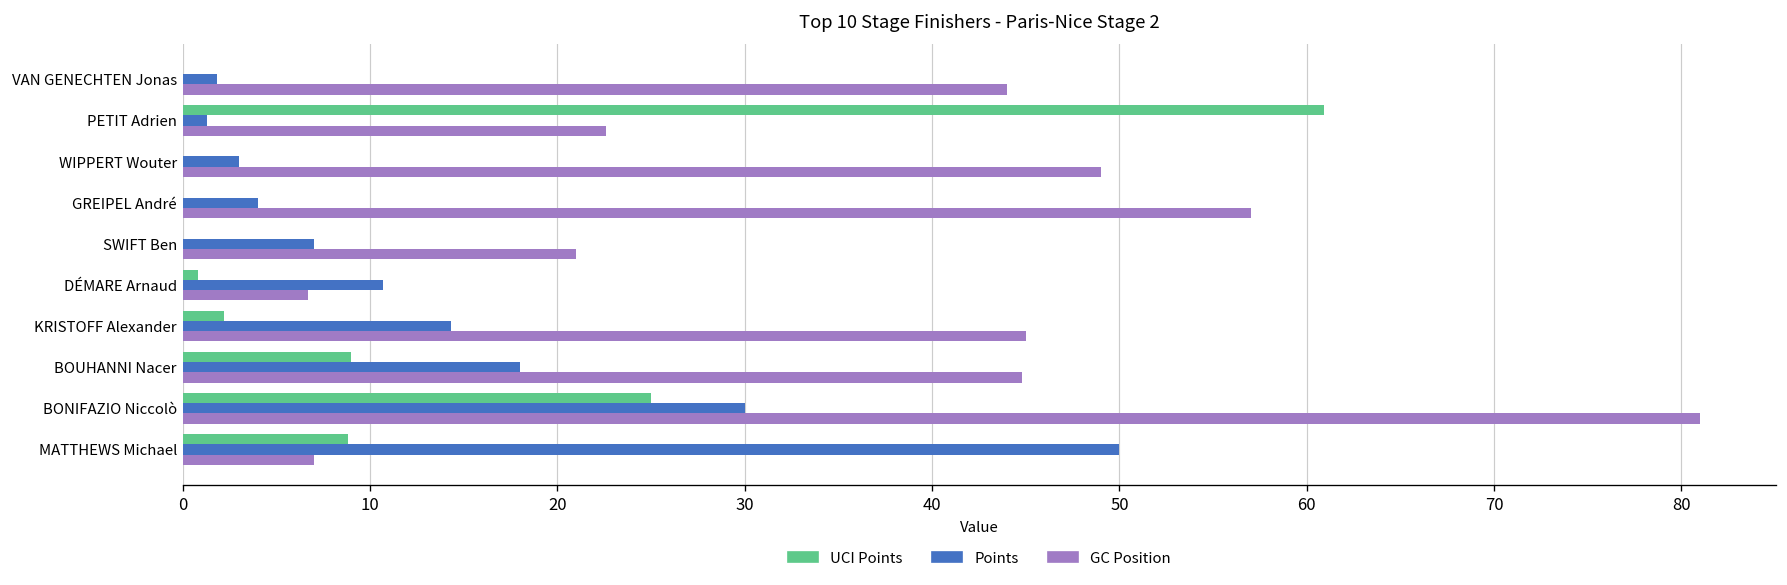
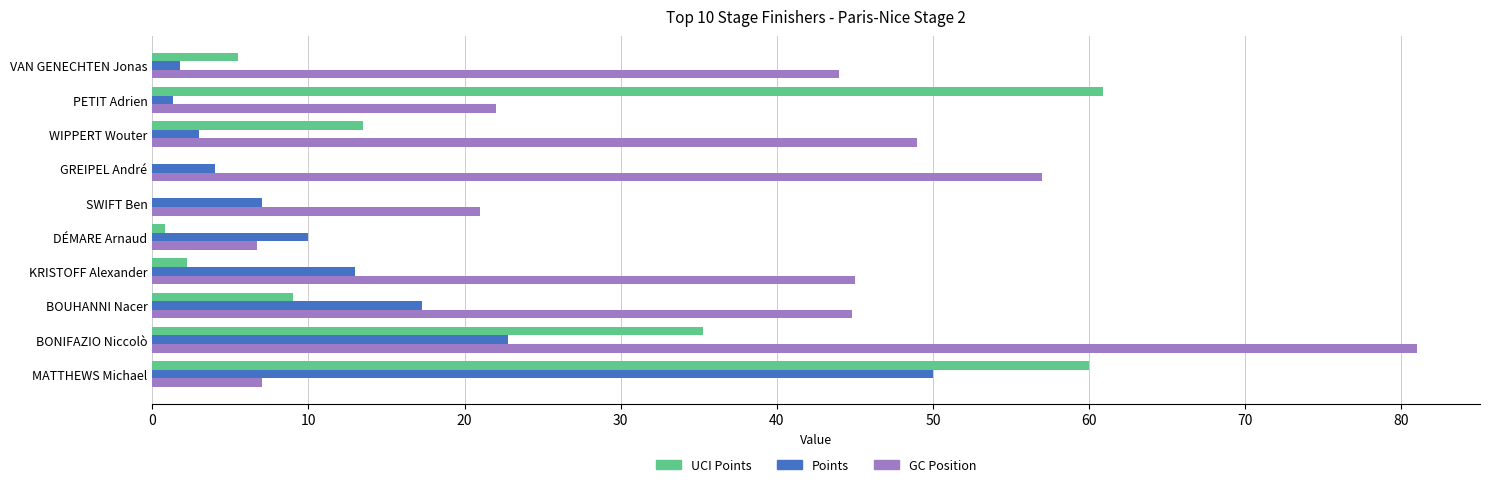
UCI Points, VAN GENECHTEN Jonas: 0.0 -> 5.5
GC Position, PETIT Adrien: 22.6 -> 22.0
UCI Points, WIPPERT Wouter: 0.0 -> 13.5
Points, DÉMARE Arnaud: 10.7 -> 10.0
Points, KRISTOFF Alexander: 14.3 -> 13.0
Points, BOUHANNI Nacer: 18.0 -> 17.3
UCI Points, BONIFAZIO Niccolò: 25.0 -> 35.3
Points, BONIFAZIO Niccolò: 30.0 -> 22.8
UCI Points, MATTHEWS Michael: 8.8 -> 60.0
